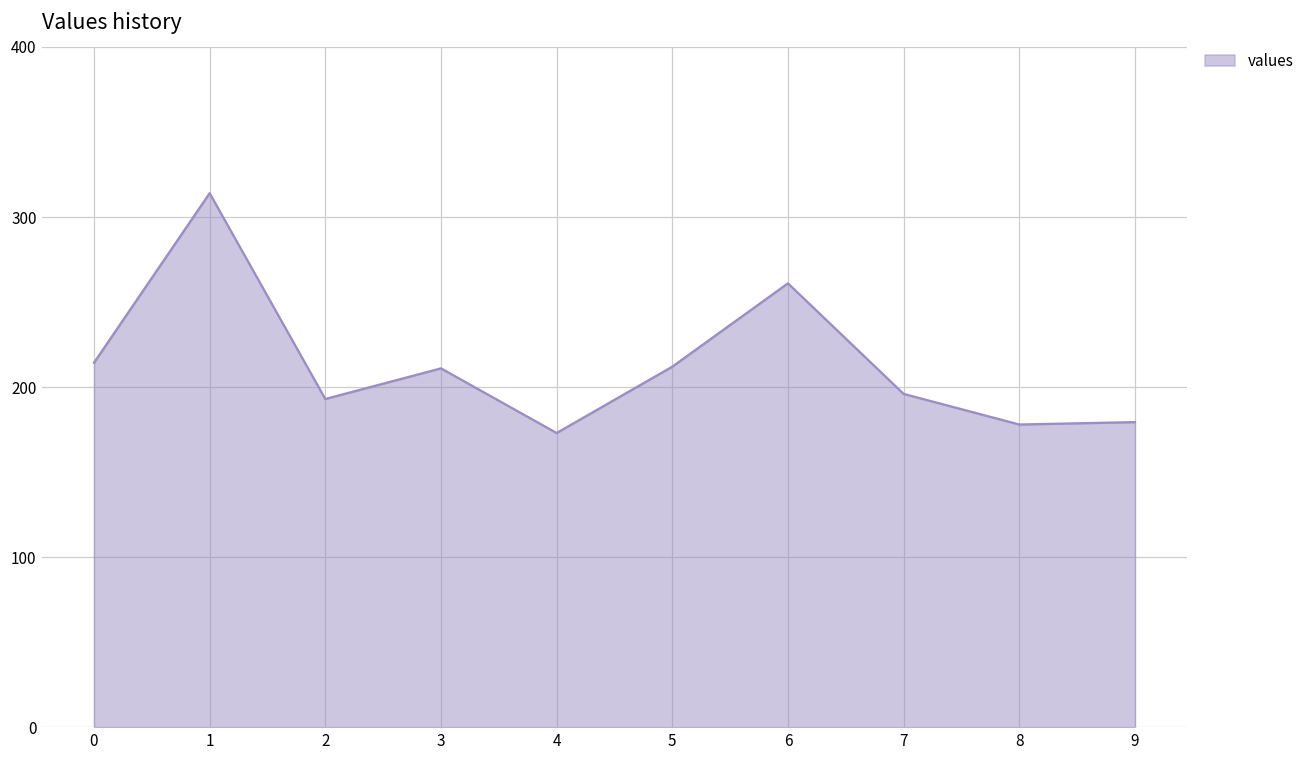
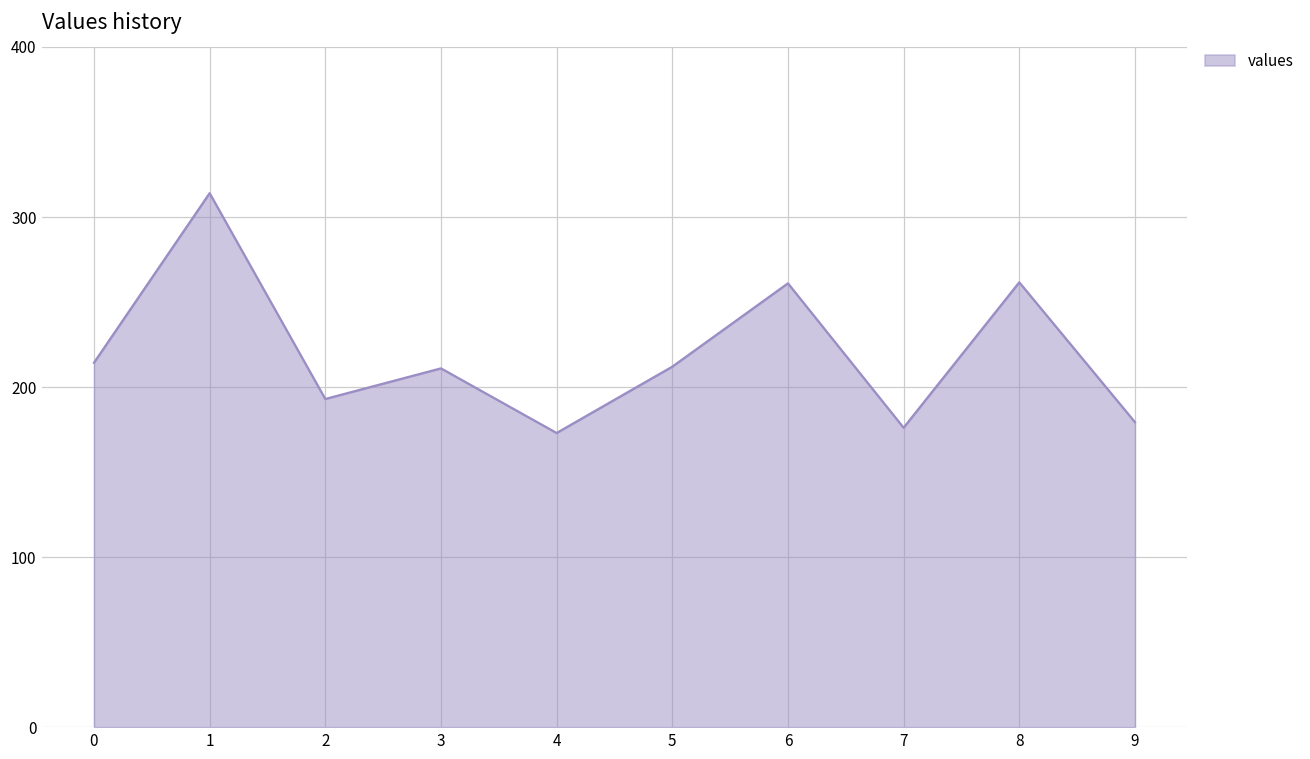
7: 196 -> 176
8: 178 -> 262
